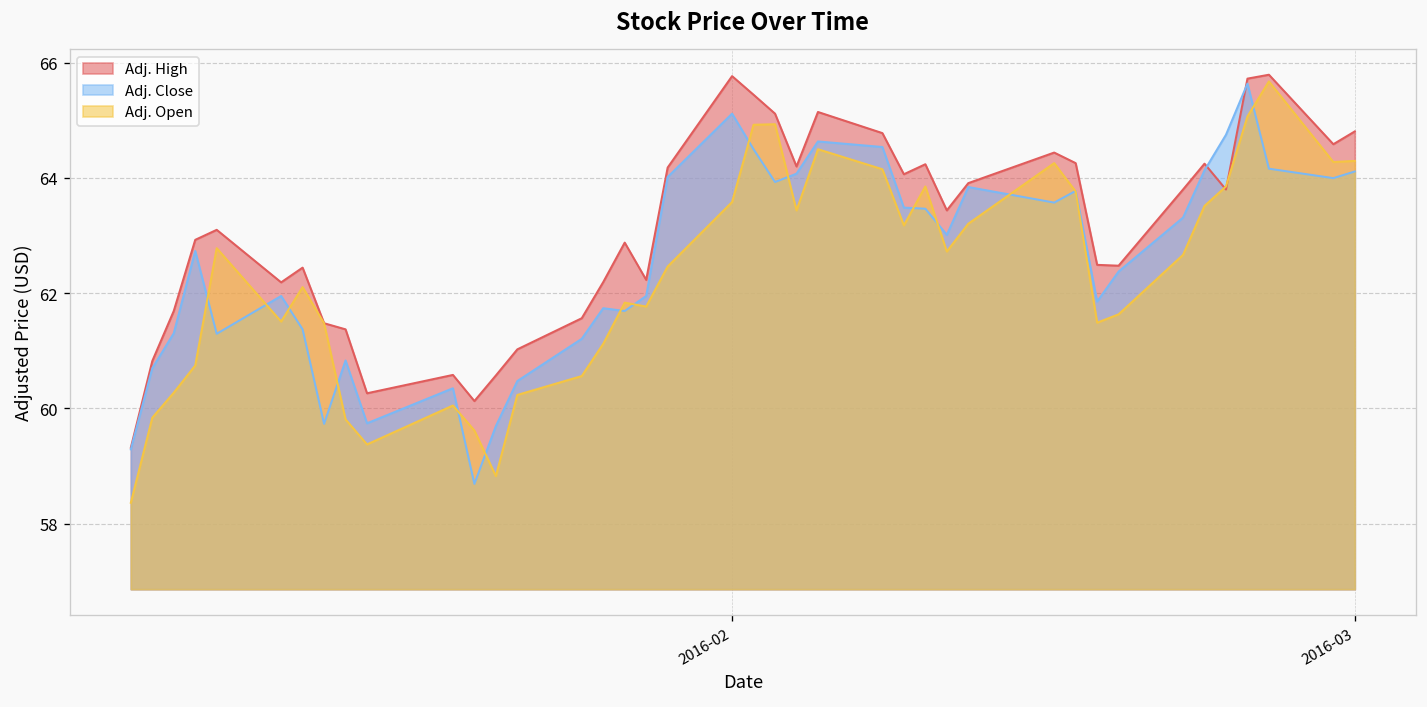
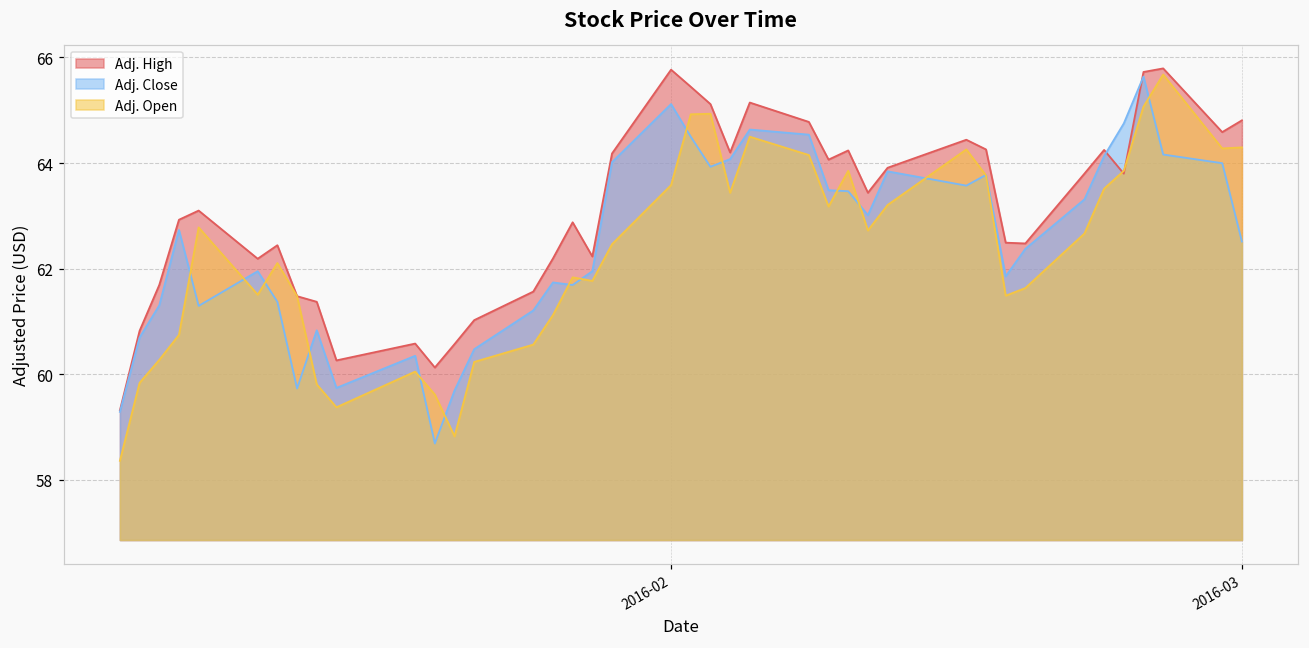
Adj. Close, 2016-03: 64.1 -> 62.5
